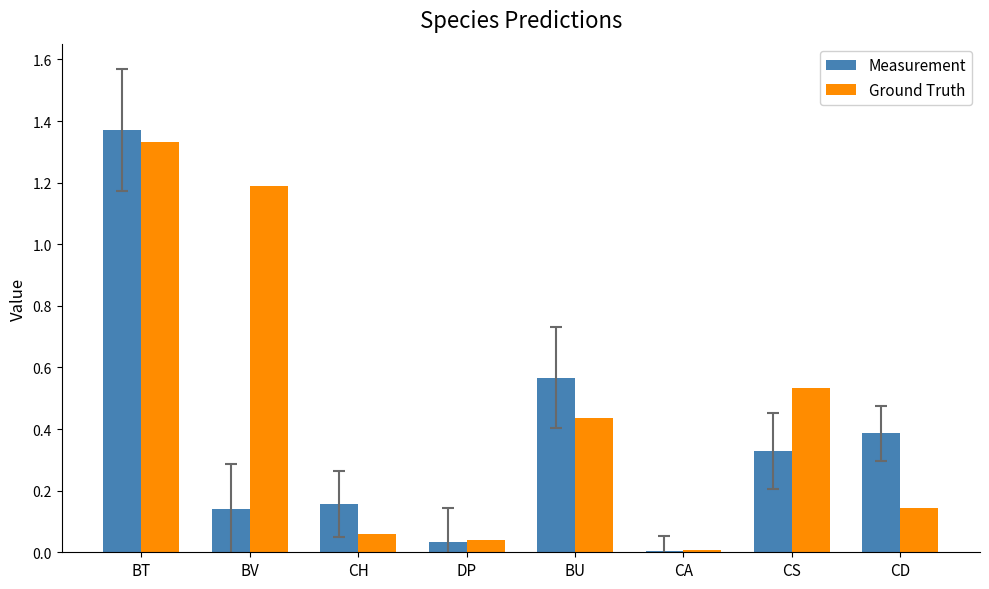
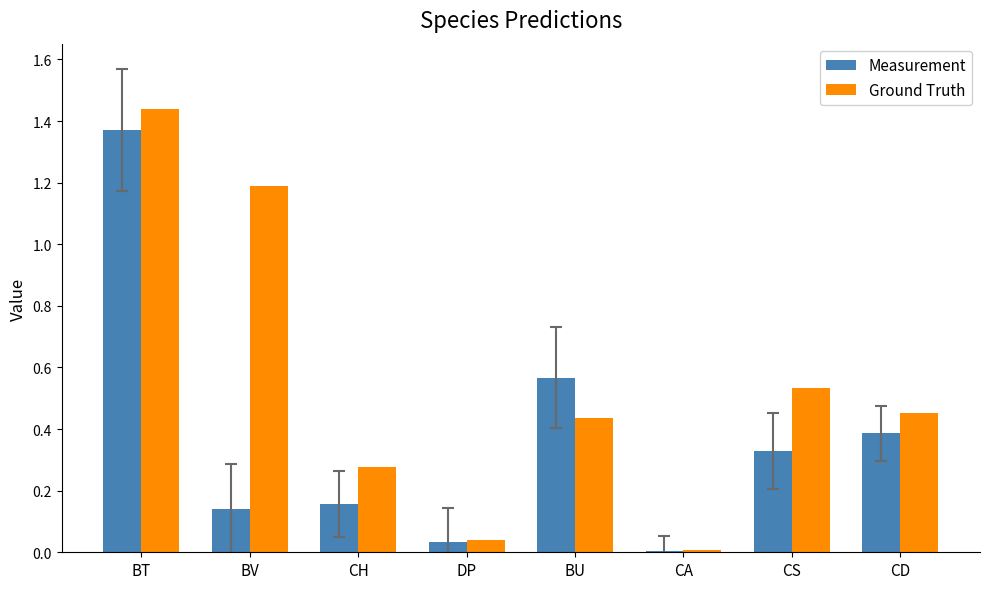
Ground Truth, BT: 1.33 -> 1.44
Ground Truth, CH: 0.06 -> 0.28
Ground Truth, CD: 0.14 -> 0.45
